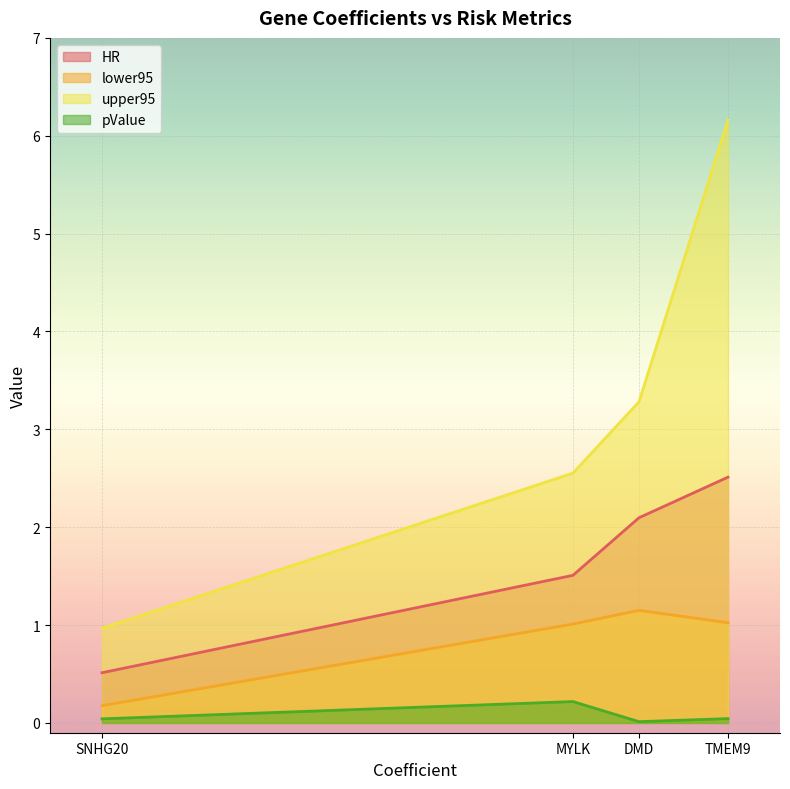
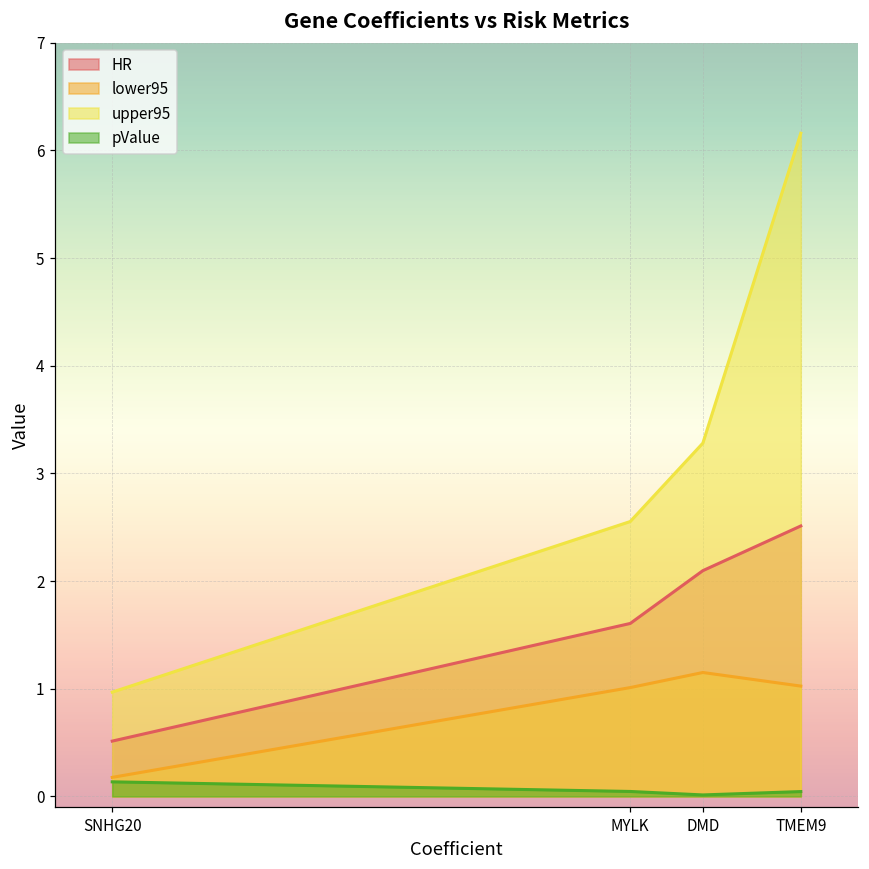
pValue, SNHG20: 0.0 -> 0.1
HR, MYLK: 1.5 -> 1.6
pValue, MYLK: 0.2 -> 0.0
